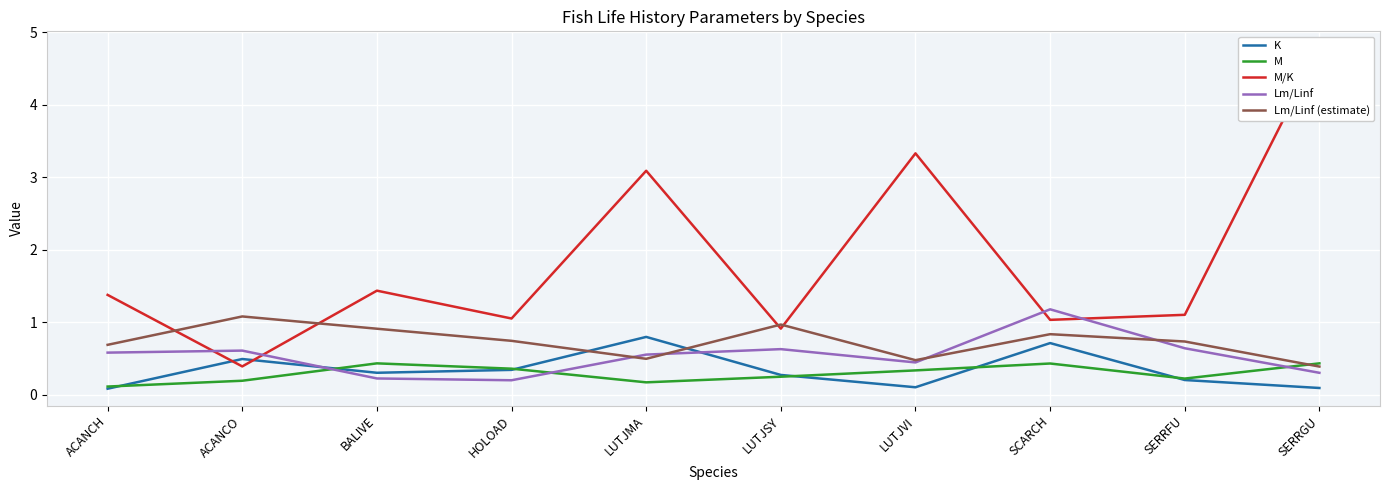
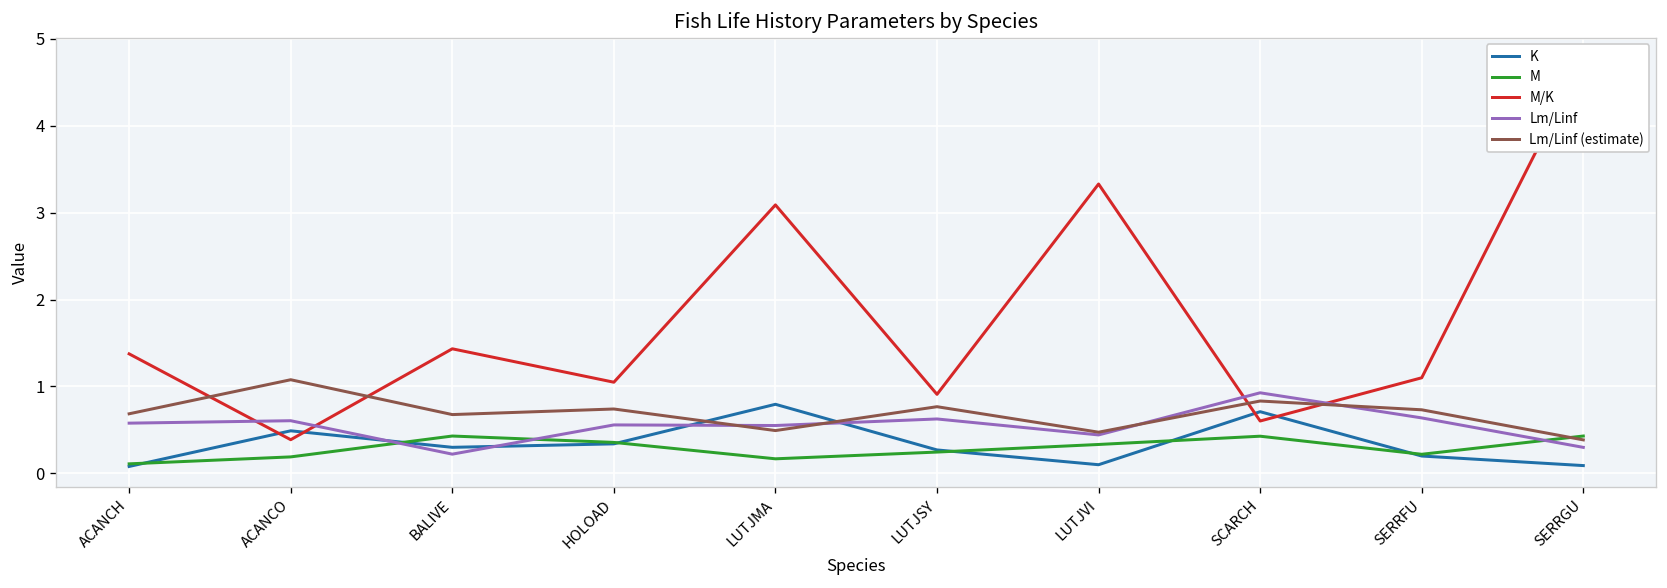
Lm/Linf (estimate), BALIVE: 0.9 -> 0.7
Lm/Linf, HOLOAD: 0.2 -> 0.6
Lm/Linf (estimate), LUTJSY: 1.0 -> 0.8
M/K, SCARCH: 1.0 -> 0.6
Lm/Linf, SCARCH: 1.2 -> 0.9
